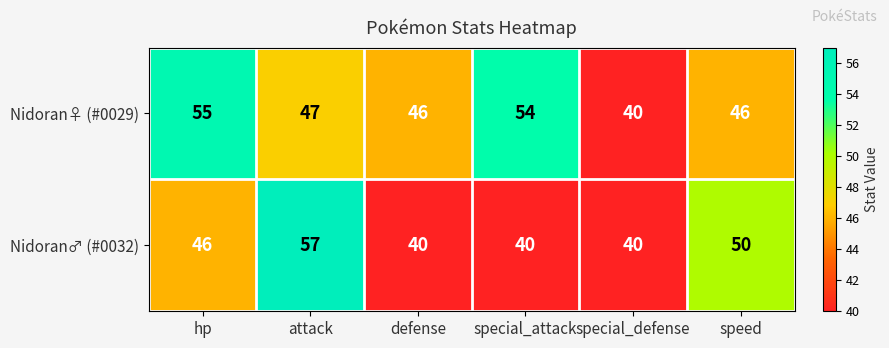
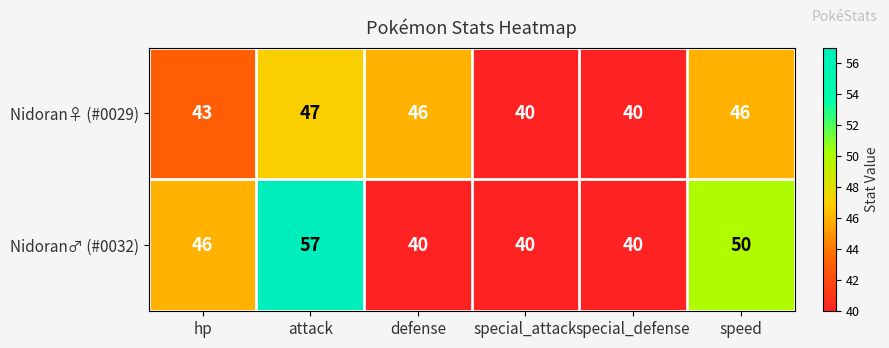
Nidoran♀ (#0029), hp: 55 -> 43
Nidoran♀ (#0029), special_attack: 54 -> 40
